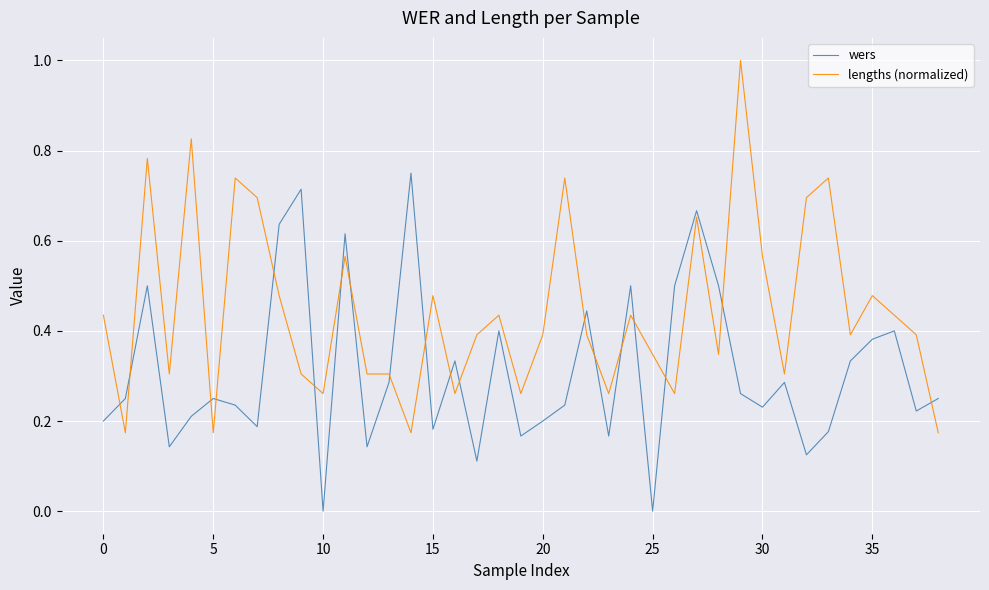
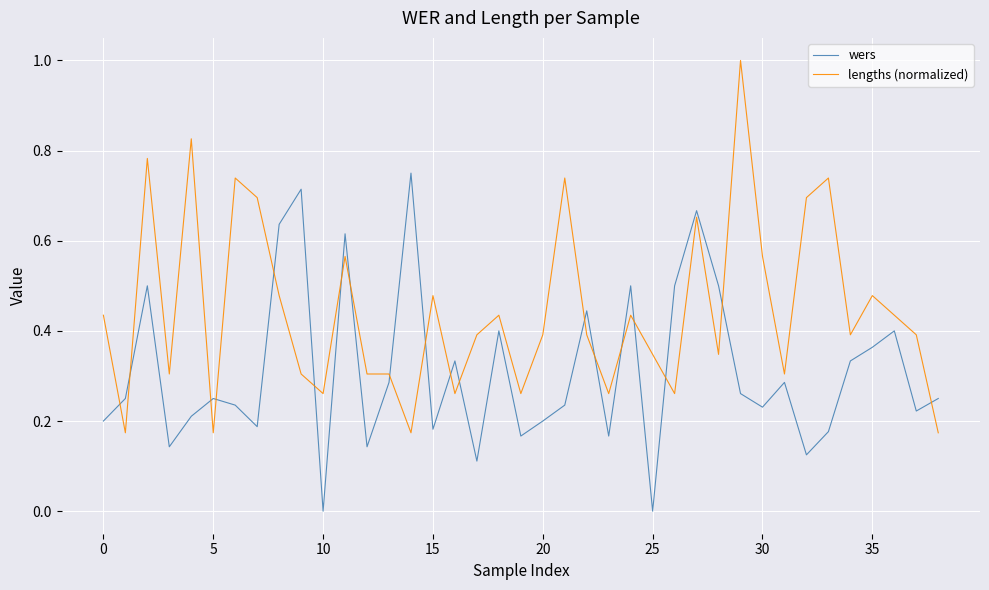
wers, 35: 0.38 -> 0.36
